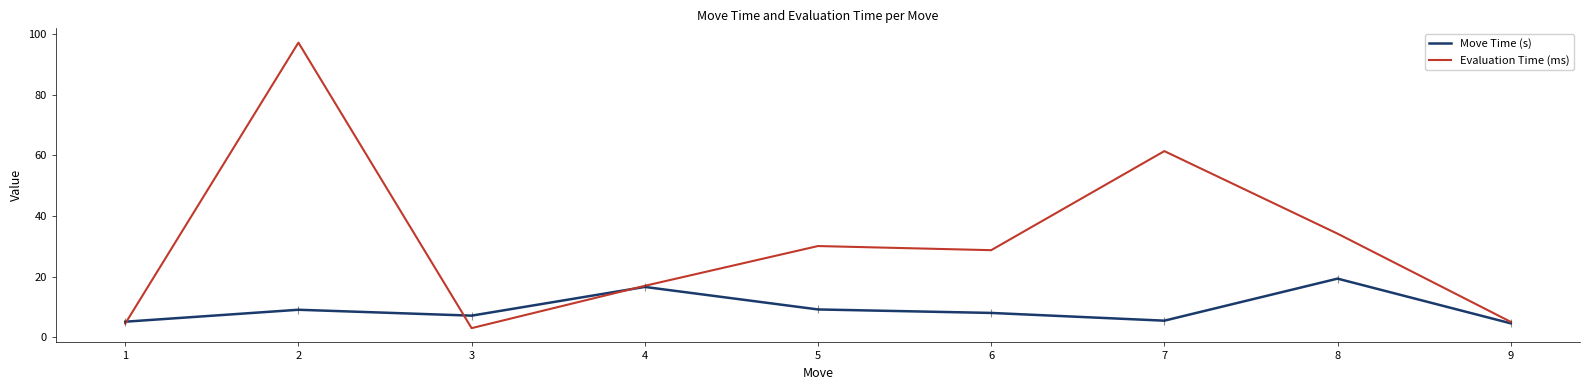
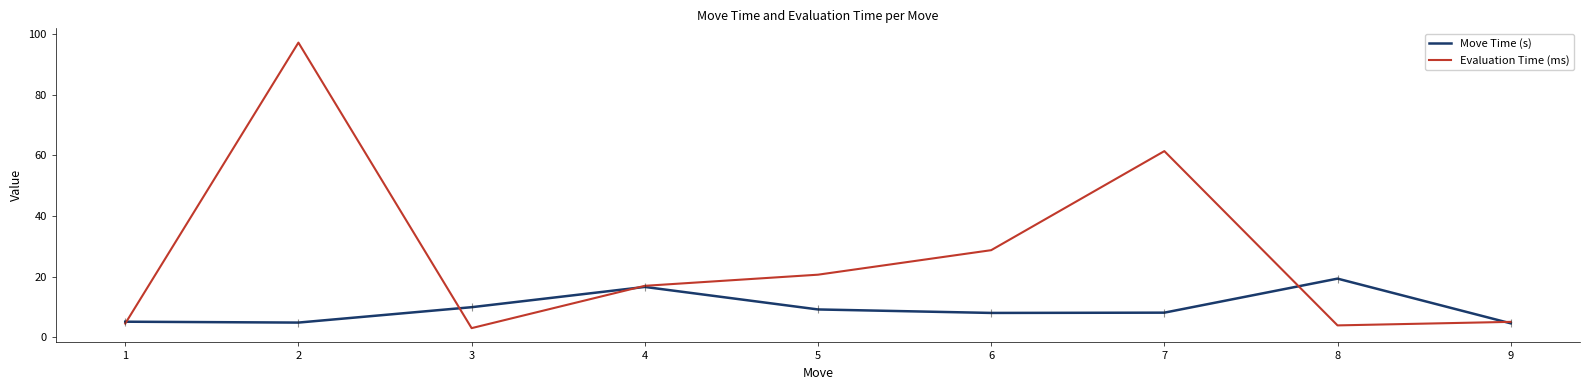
Move Time (s), 2: 9 -> 5
Move Time (s), 3: 7 -> 10
Evaluation Time (ms), 5: 30 -> 21
Move Time (s), 7: 5 -> 8
Evaluation Time (ms), 8: 34 -> 4
